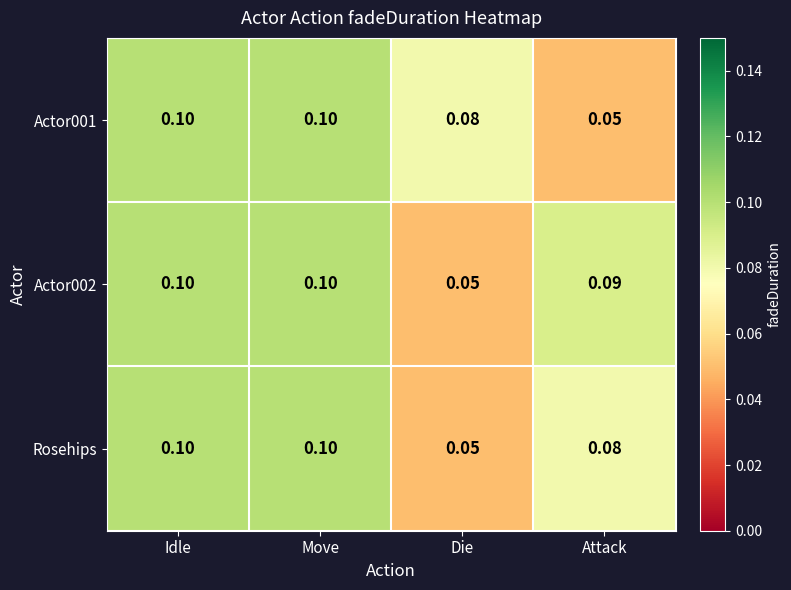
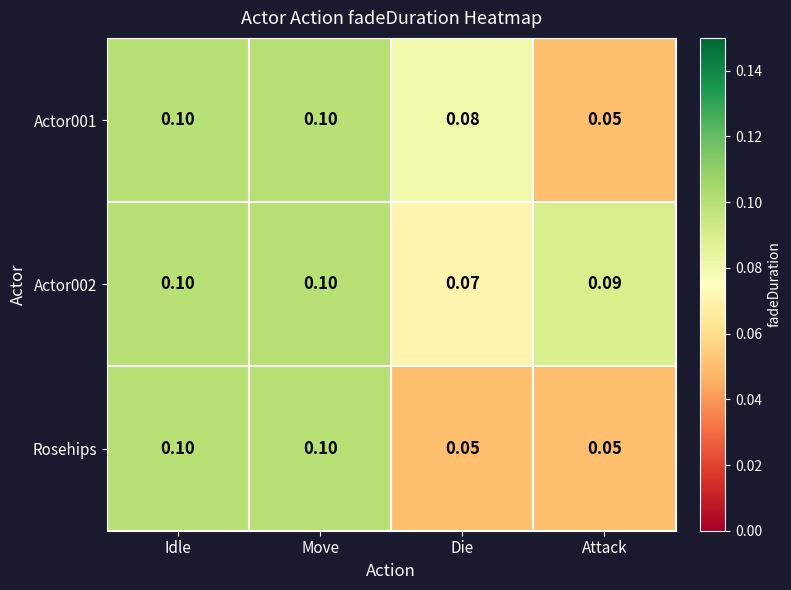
Actor002, Die: 0.05 -> 0.07
Rosehips, Attack: 0.08 -> 0.05
